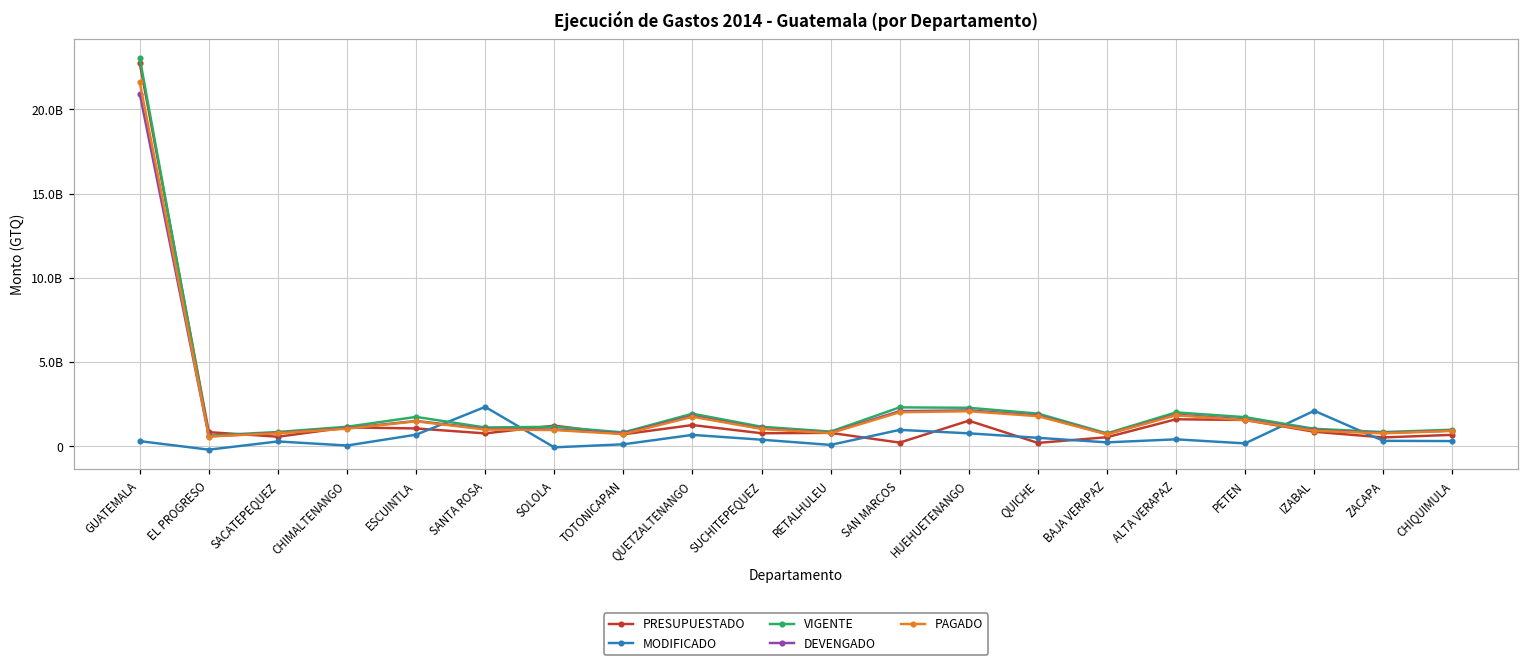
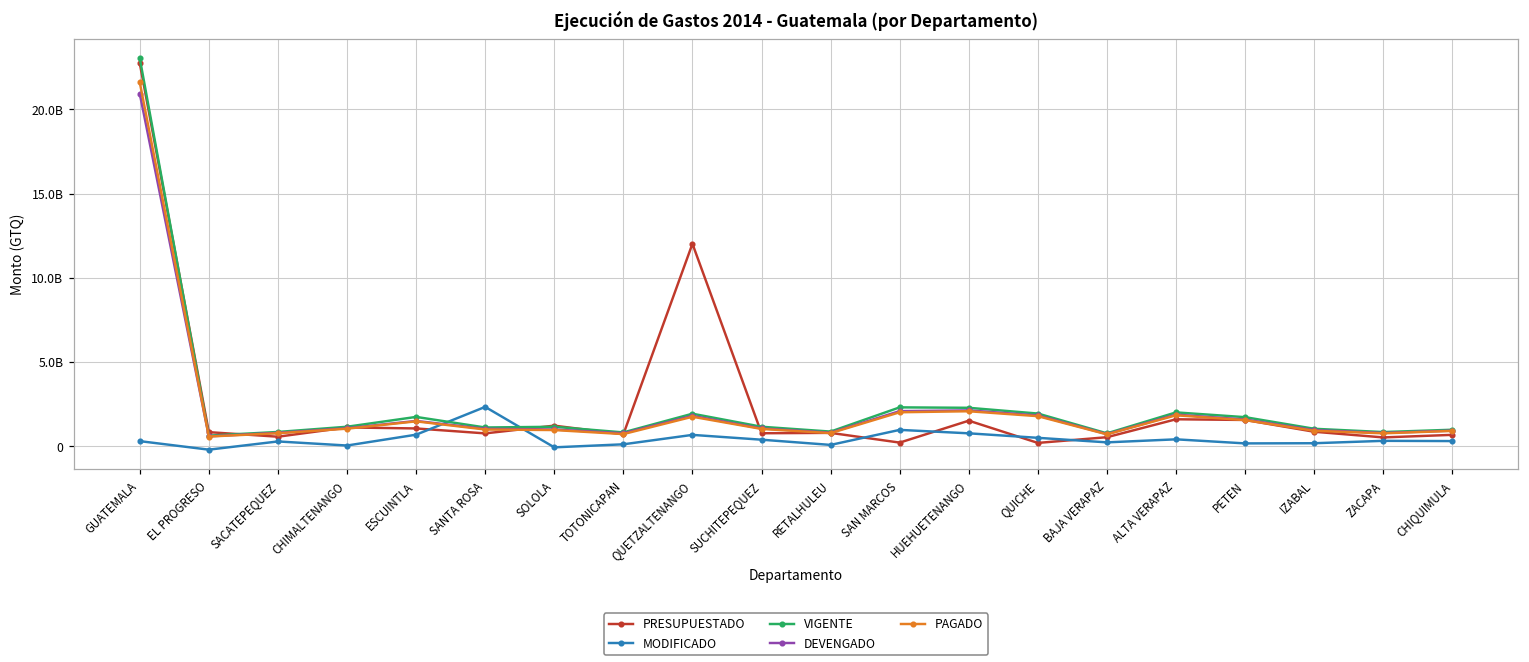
PRESUPUESTADO, QUETZALTENANGO: 1300000000 -> 12000000000
MODIFICADO, IZABAL: 2100000000 -> 200000000
